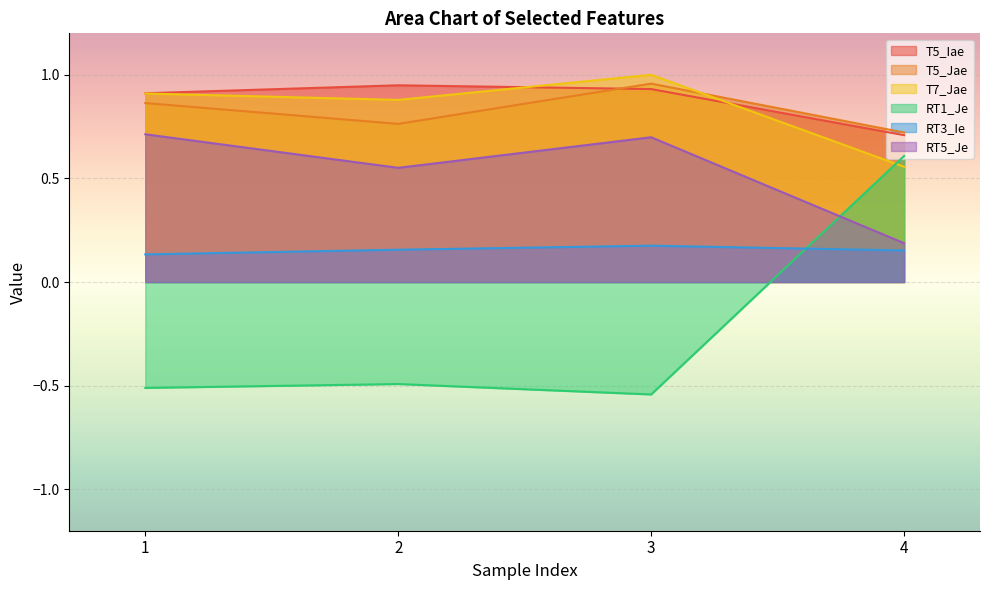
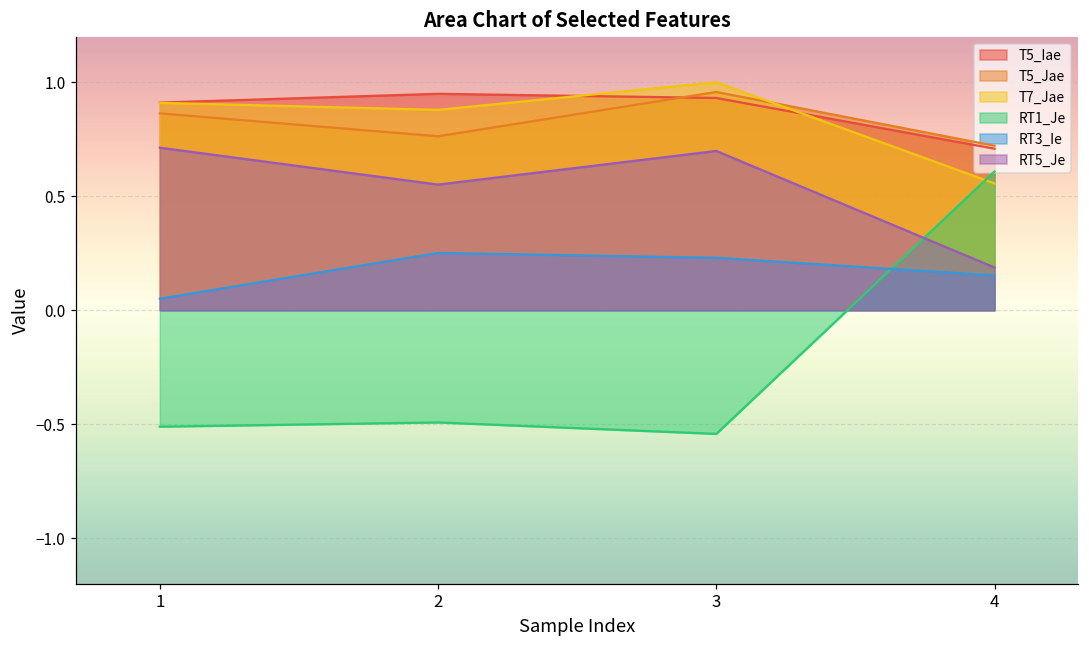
RT3_Ie, 1: 0.13 -> 0.05
RT3_Ie, 2: 0.16 -> 0.25
RT3_Ie, 3: 0.18 -> 0.23
